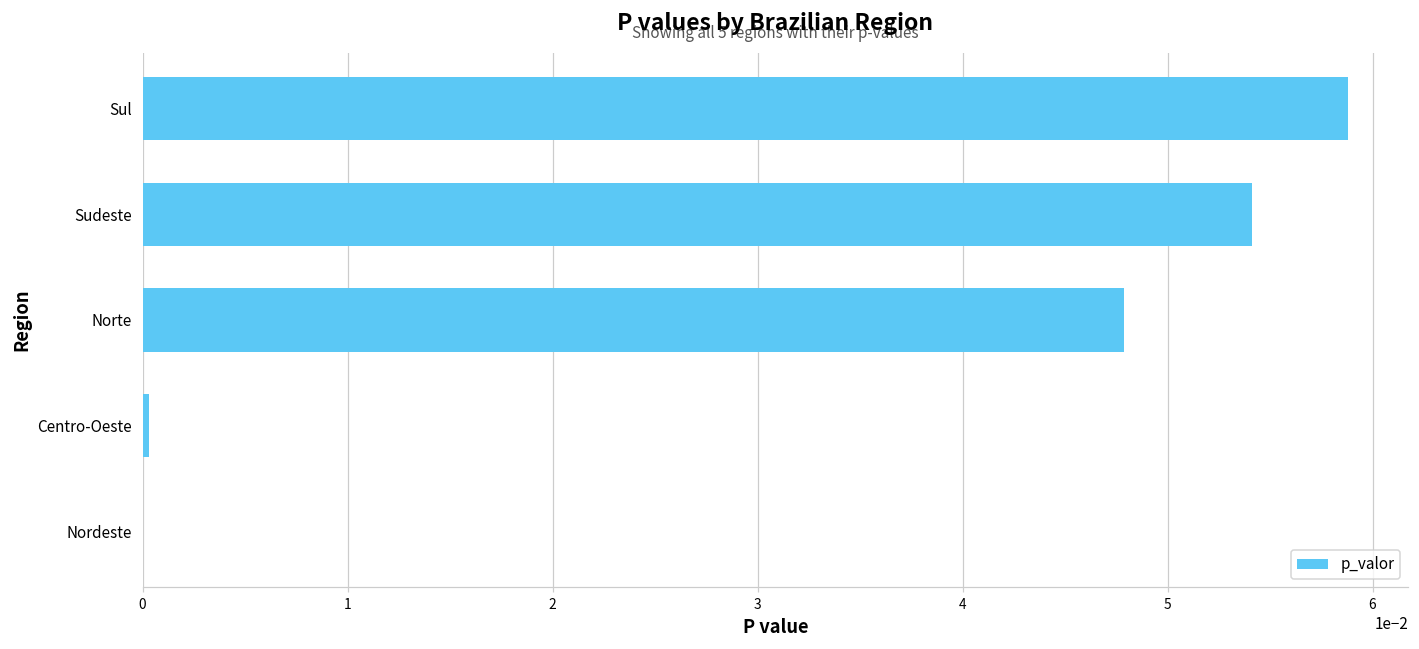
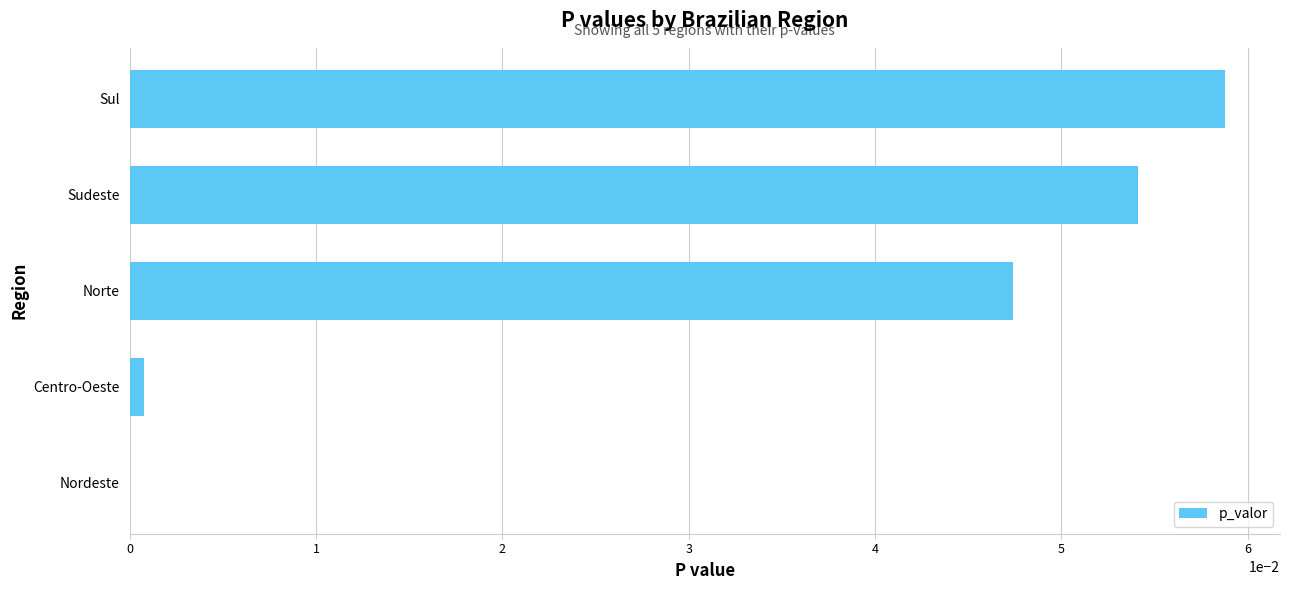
Norte: 0.0479 -> 0.0474
Centro-Oeste: 0.0003 -> 0.0008
